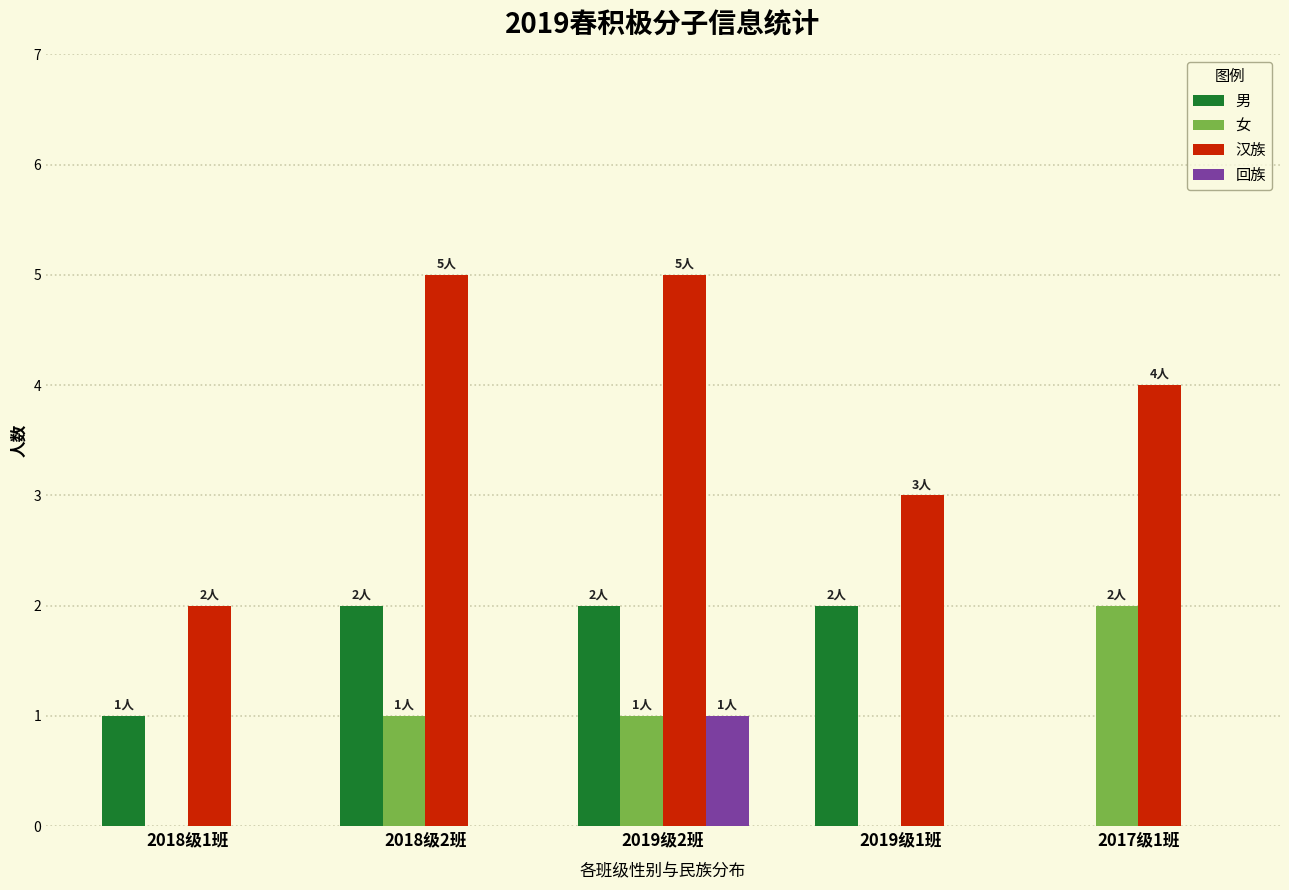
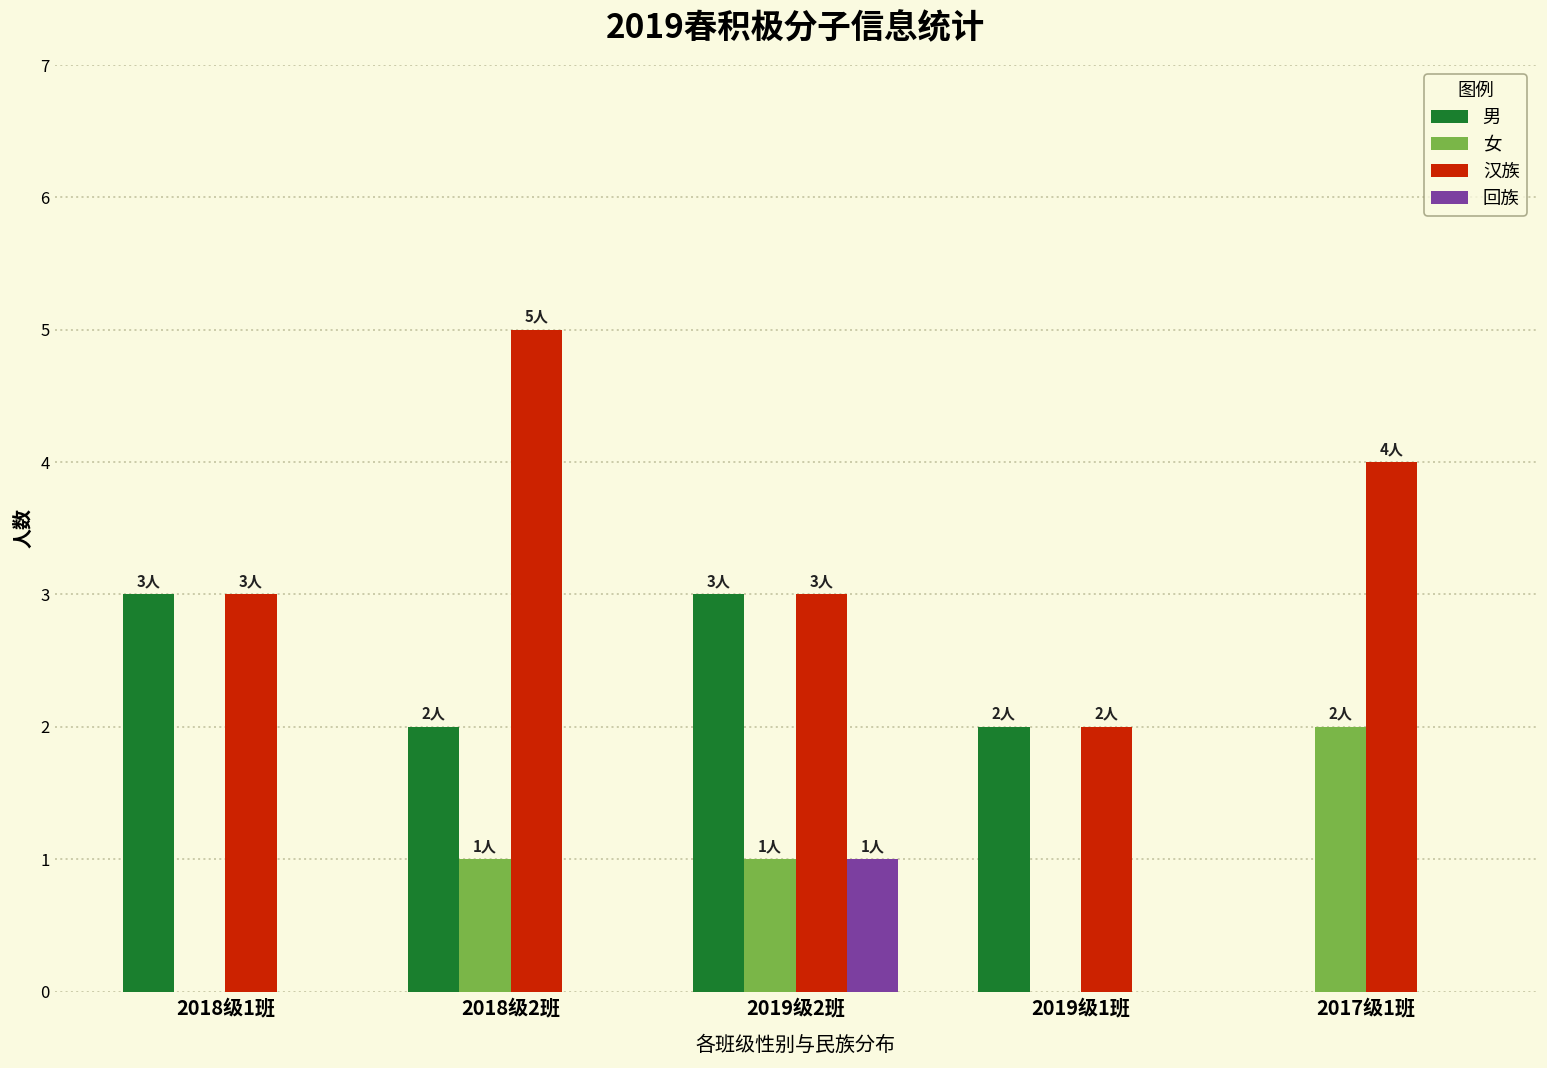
男, 2018级1班: 1人 -> 3人
汉族, 2018级1班: 2人 -> 3人
男, 2019级2班: 2人 -> 3人
汉族, 2019级2班: 5人 -> 3人
汉族, 2019级1班: 3人 -> 2人
